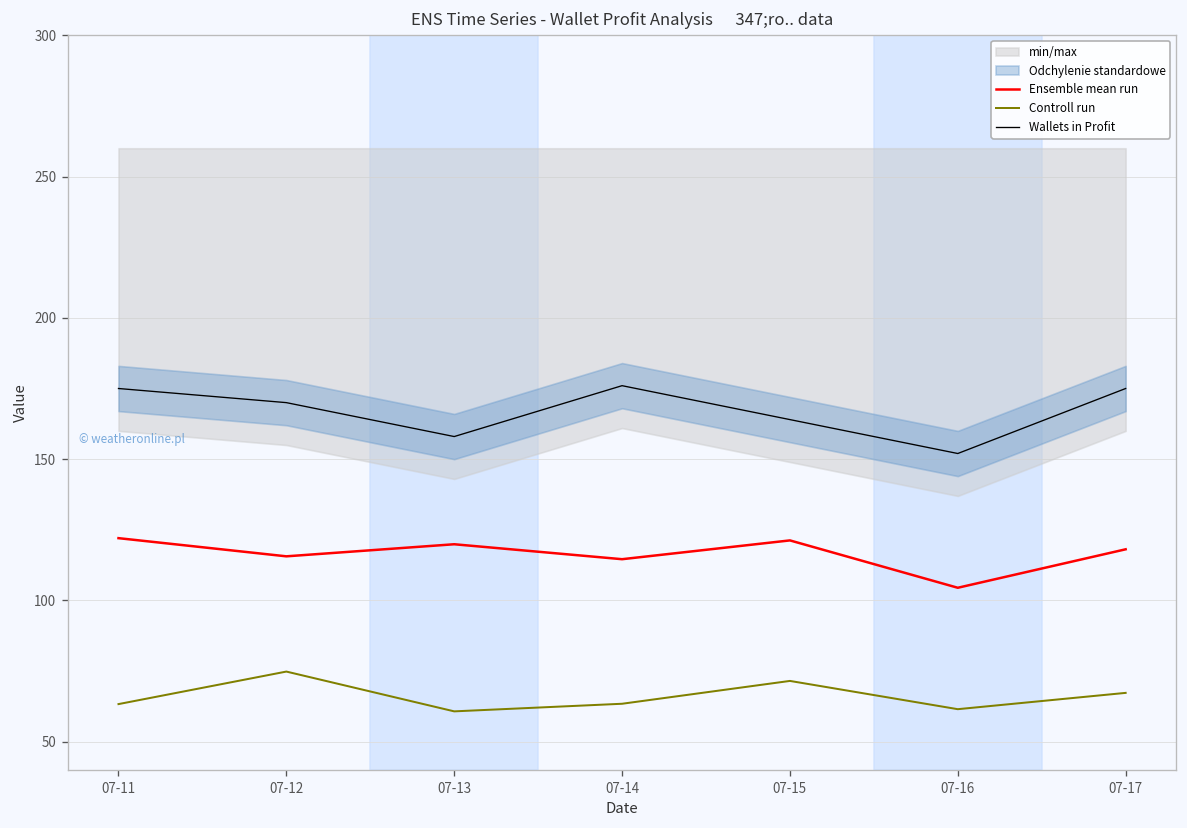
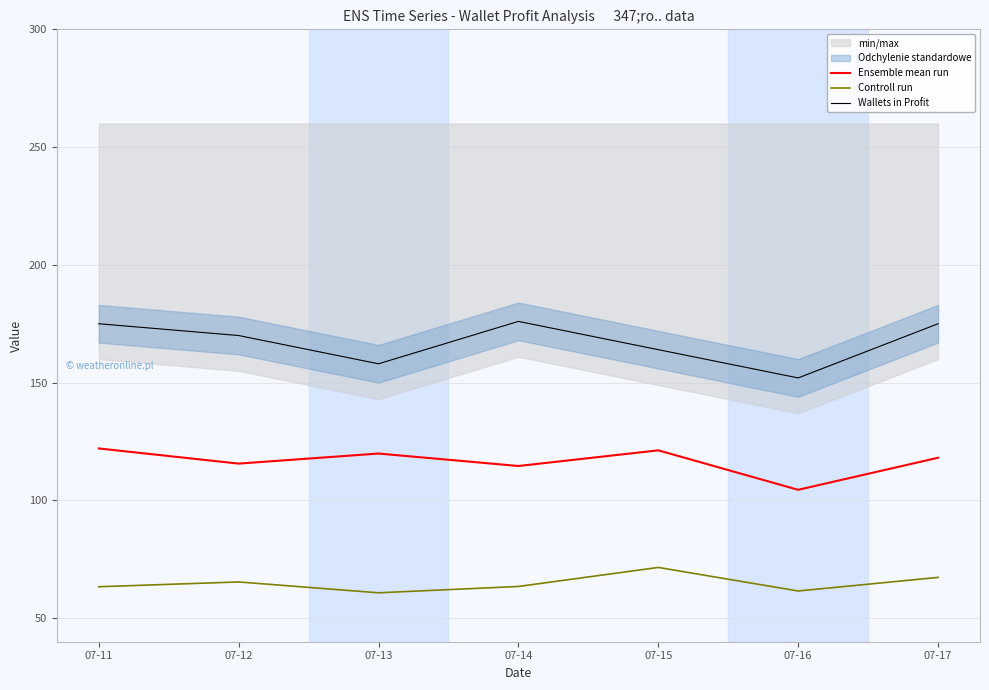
Controll run, 07-12: 75 -> 65
